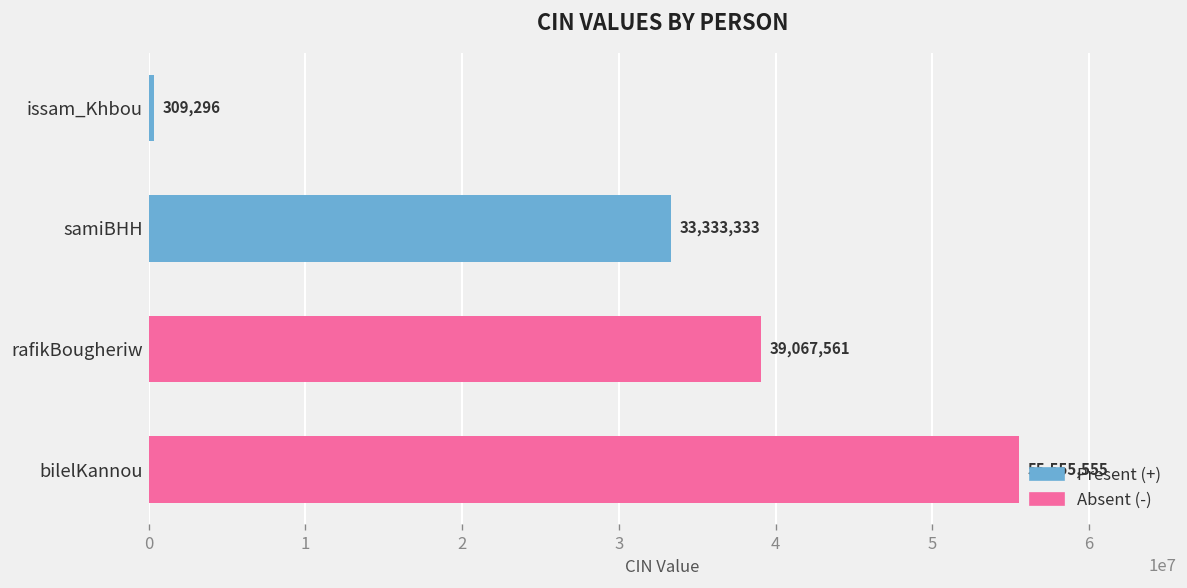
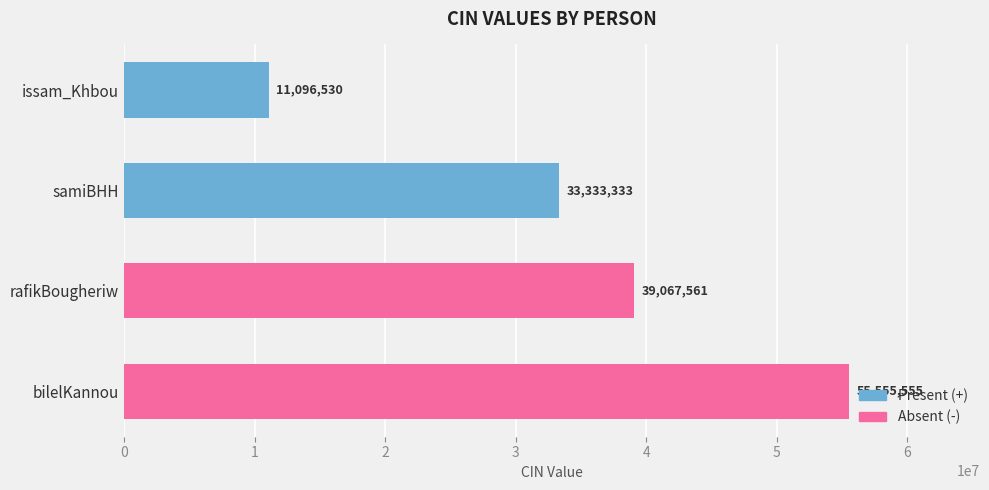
issam_Khbou: 309,296 -> 11,096,530
